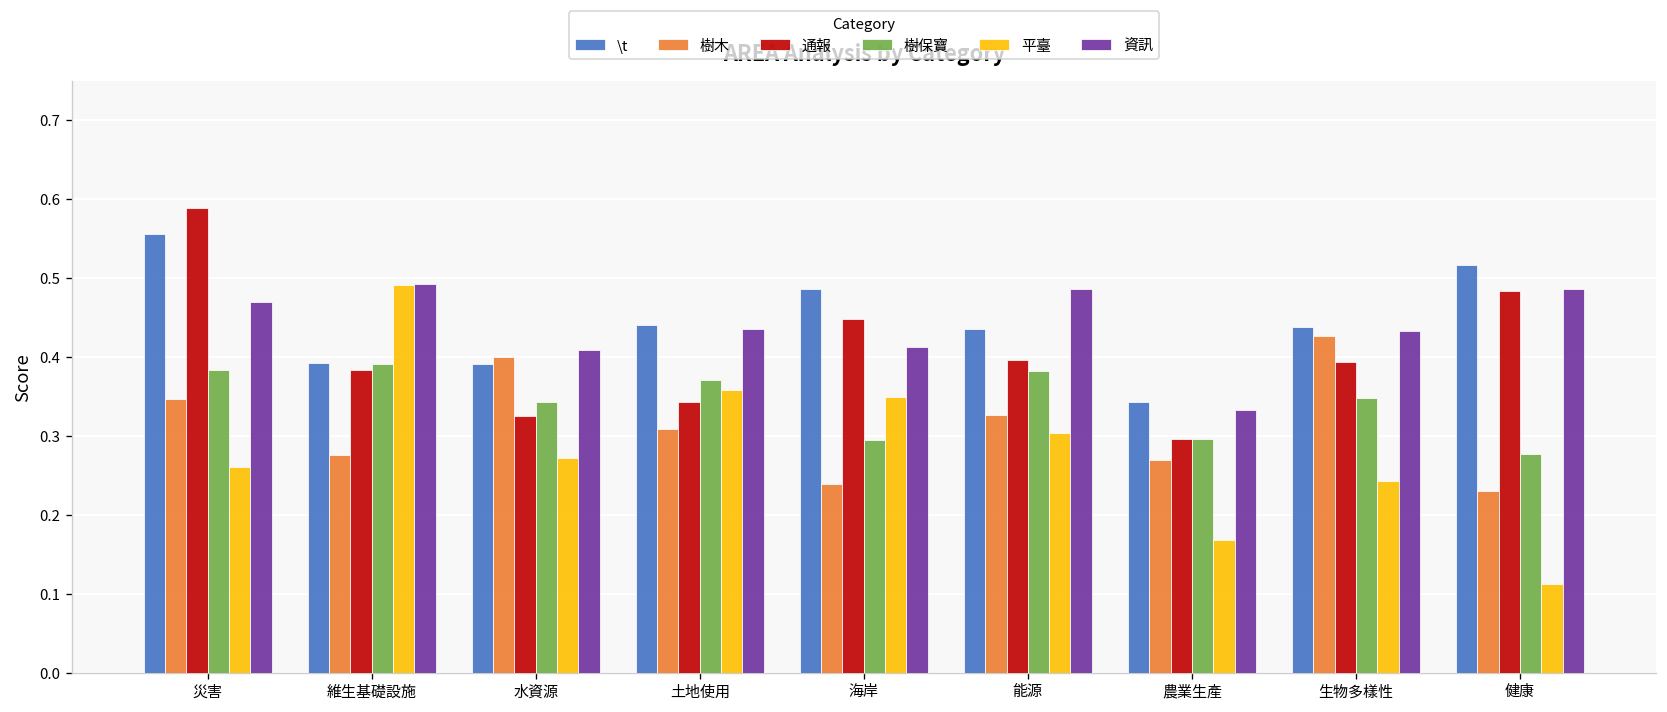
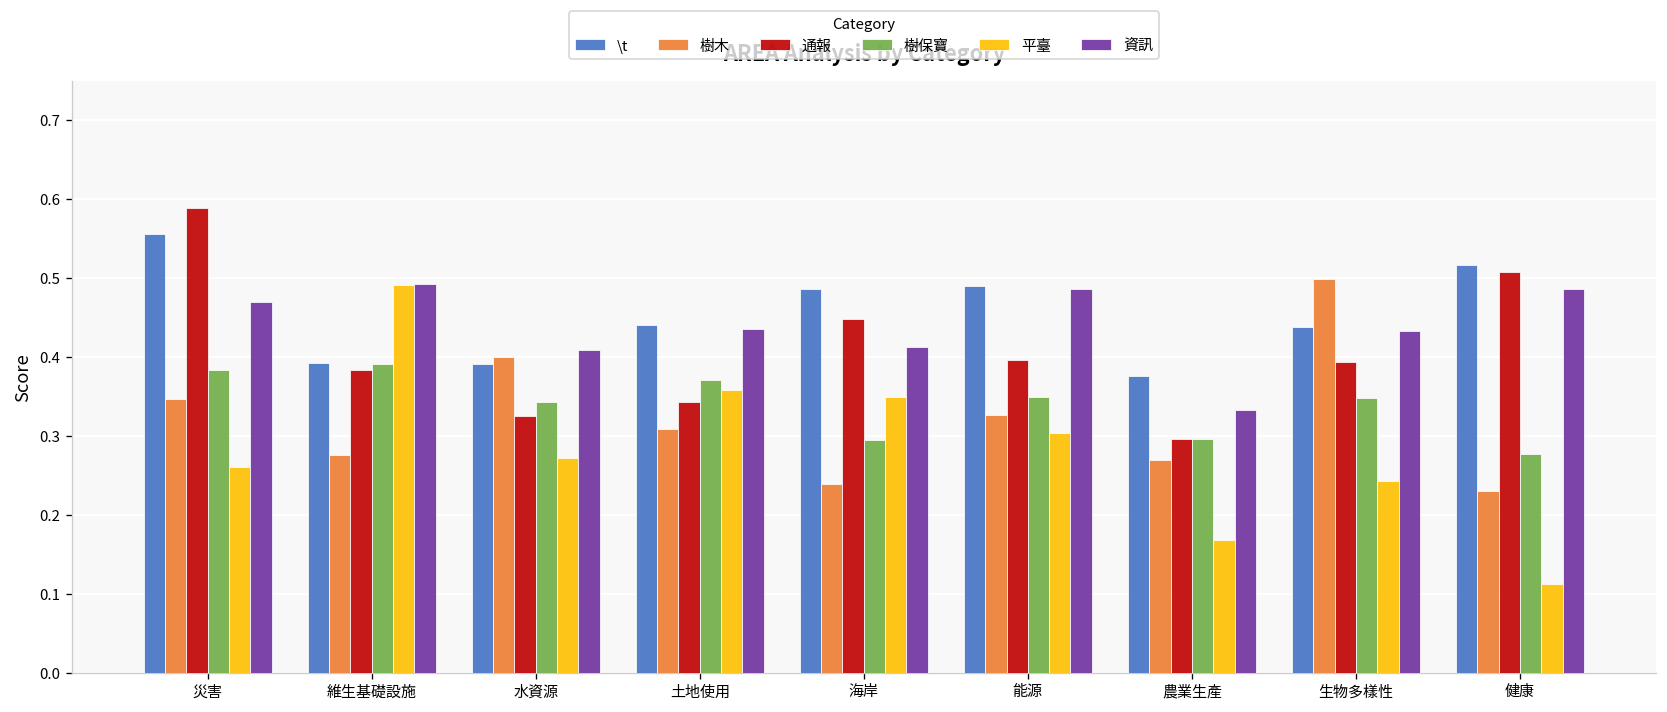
\t, 能源: 0.43 -> 0.49
樹保寶, 能源: 0.38 -> 0.35
\t, 農業生產: 0.34 -> 0.38
樹木, 生物多樣性: 0.43 -> 0.50
通報, 健康: 0.48 -> 0.51
